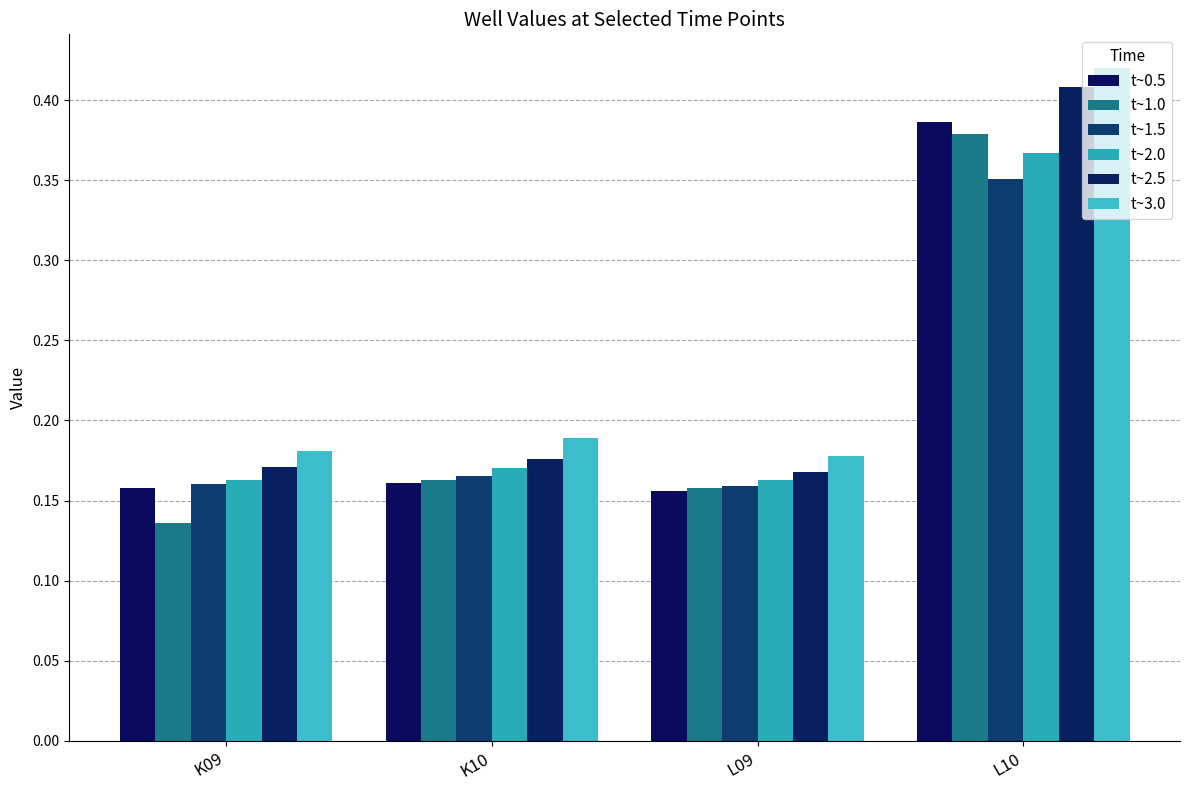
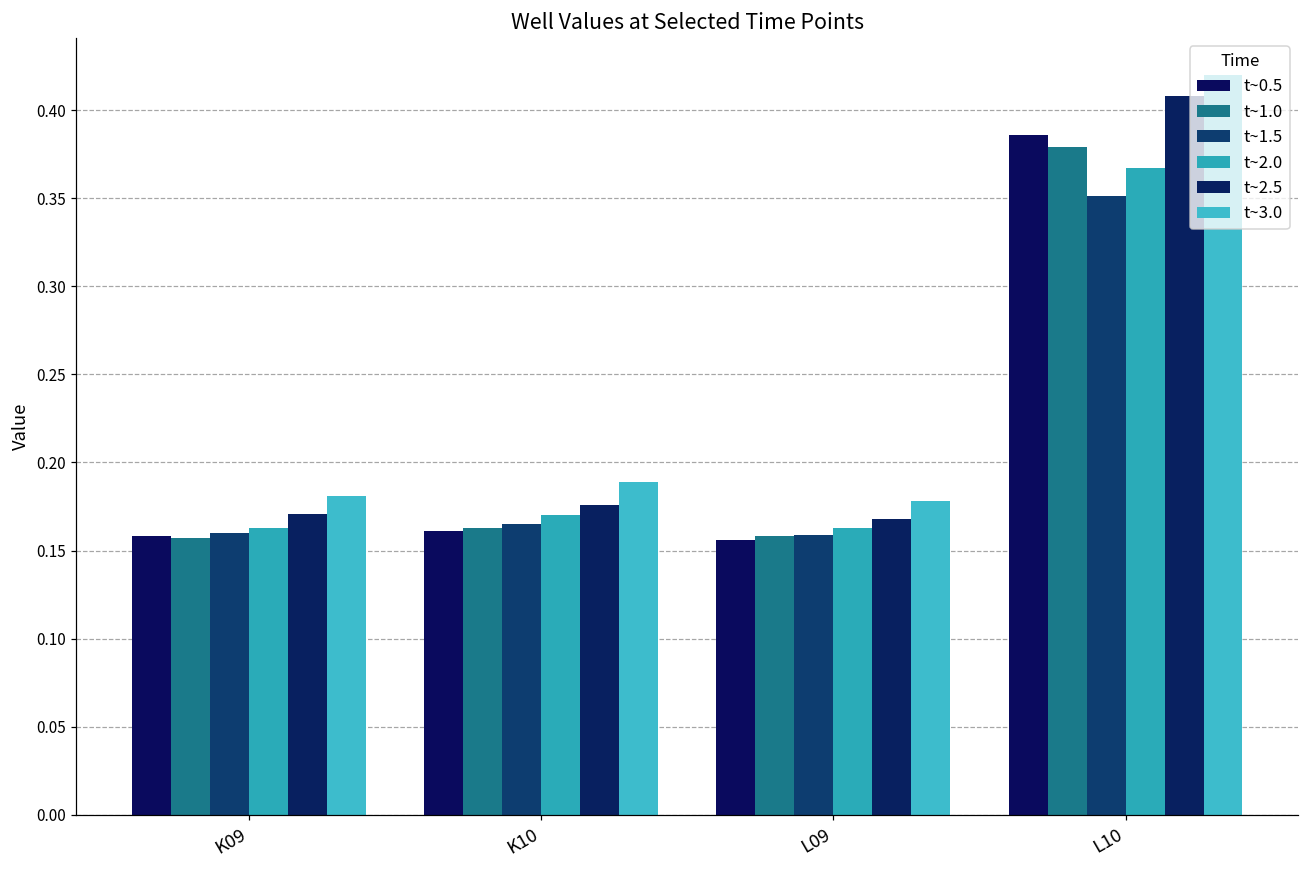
t~1.0, K09: 0.136 -> 0.157
